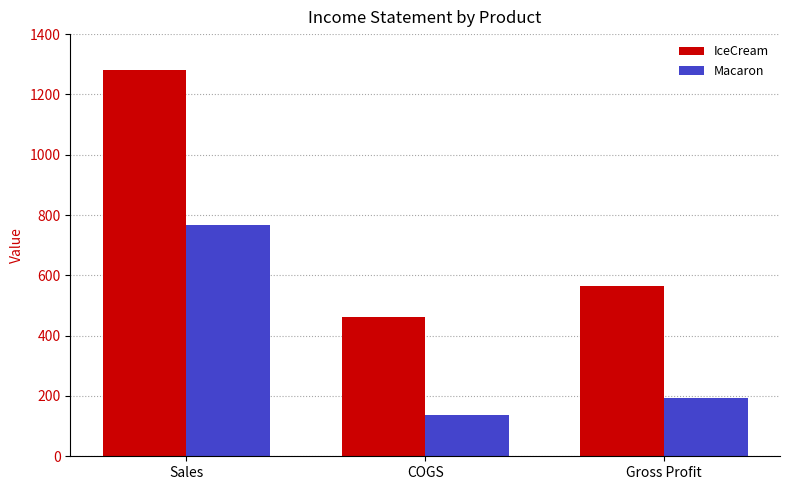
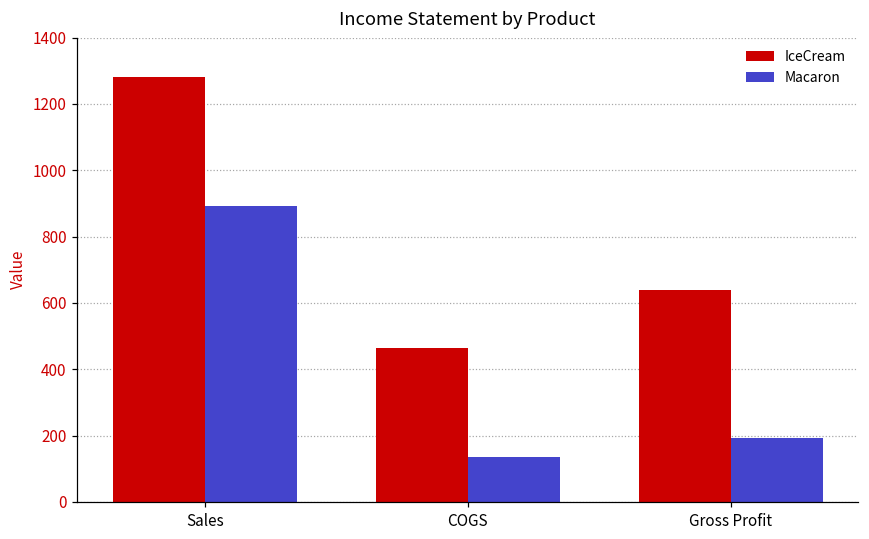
Macaron, Sales: 770 -> 890
IceCream, Gross Profit: 570 -> 640
